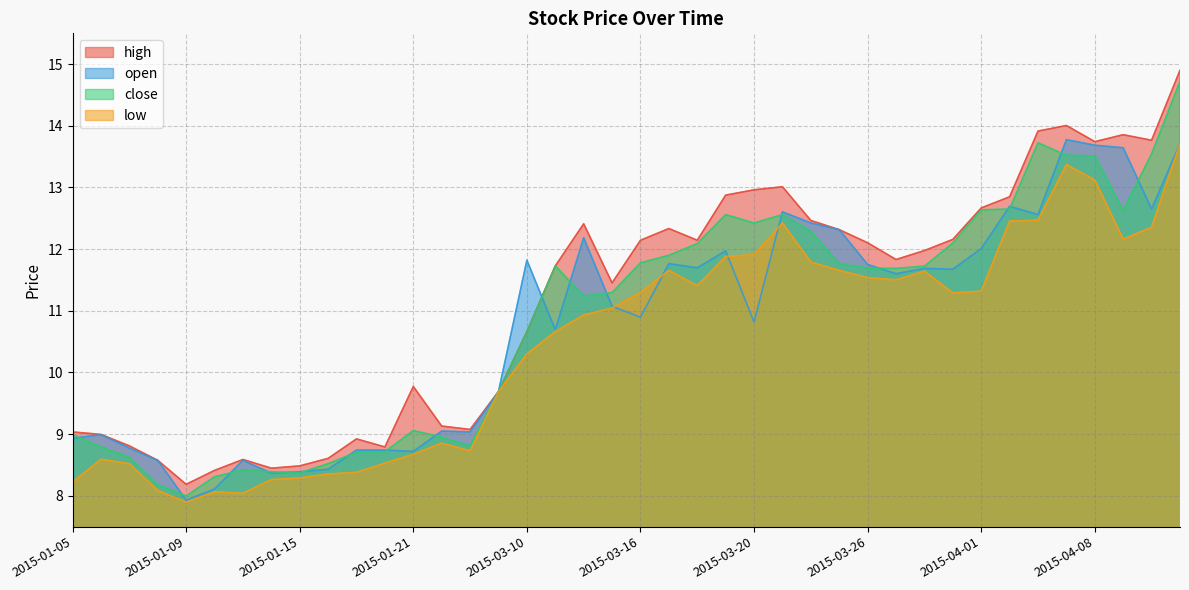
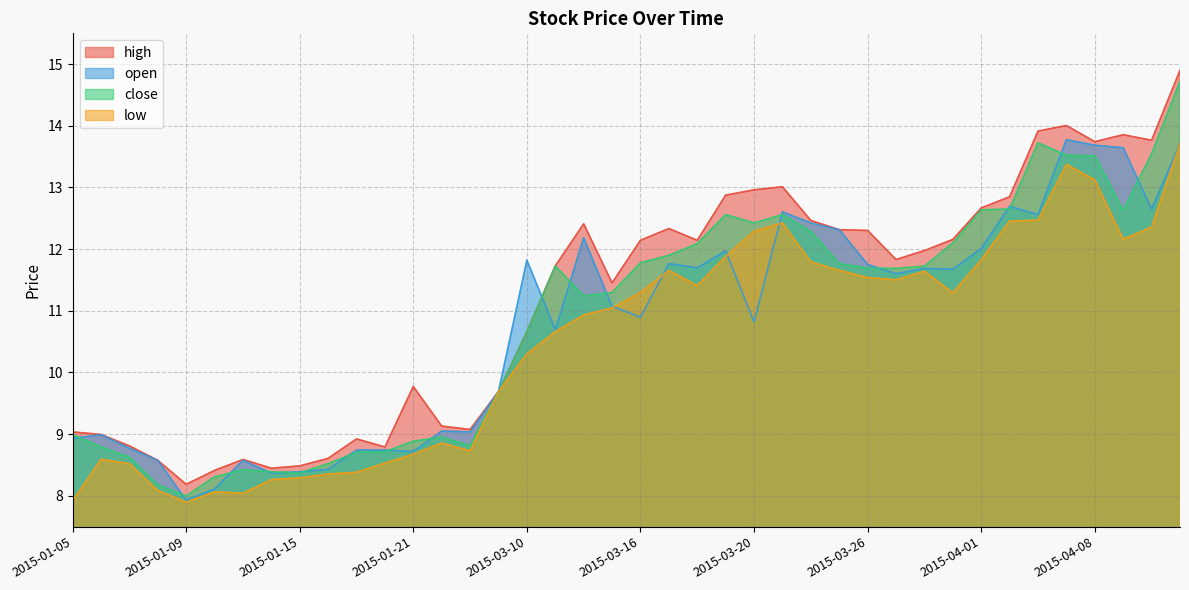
low, 2015-01-05: 8.2 -> 7.9
close, 2015-01-21: 9.1 -> 8.9
low, 2015-03-20: 11.9 -> 12.3
high, 2015-03-26: 12.1 -> 12.3
low, 2015-04-01: 11.3 -> 11.8
